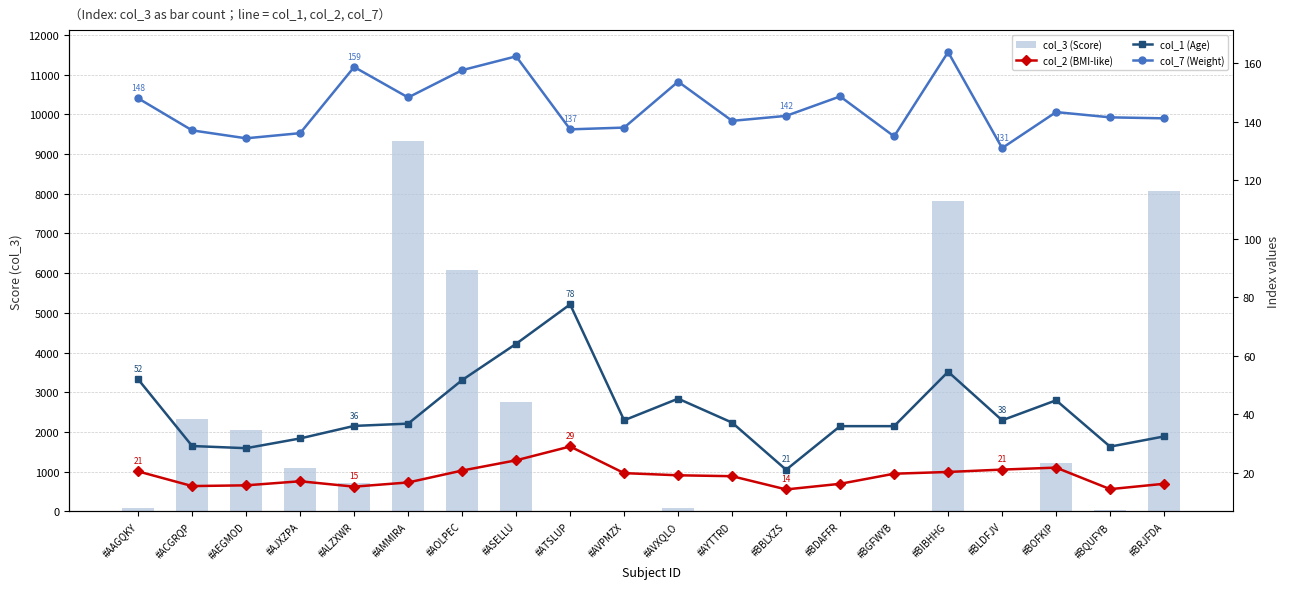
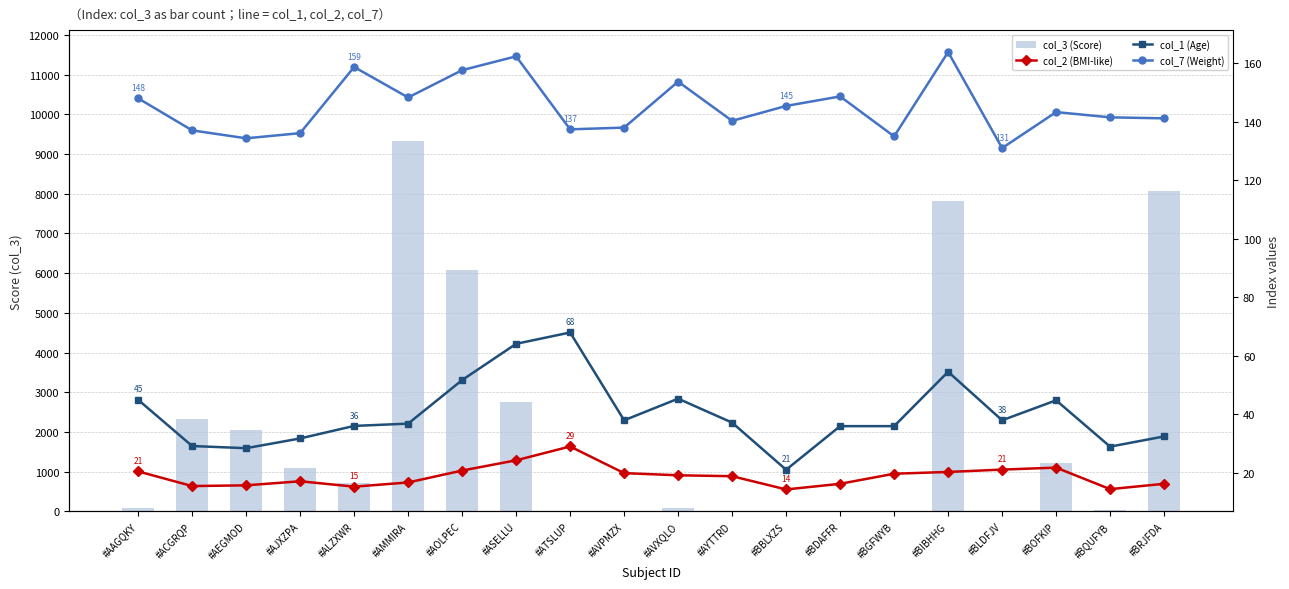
col_1 (Age), #AAGQKY: 52 -> 45
col_1 (Age), #ATSLUP: 78 -> 68
col_7 (Weight), #BBLXZS: 142 -> 145
